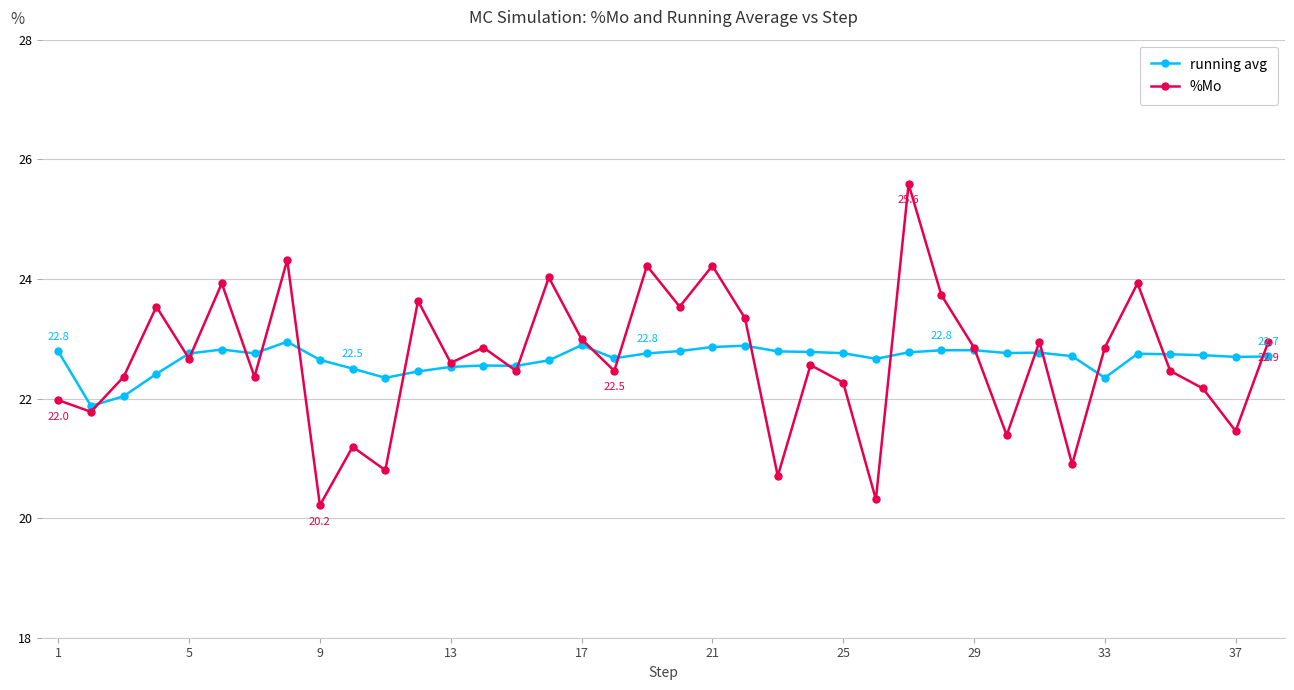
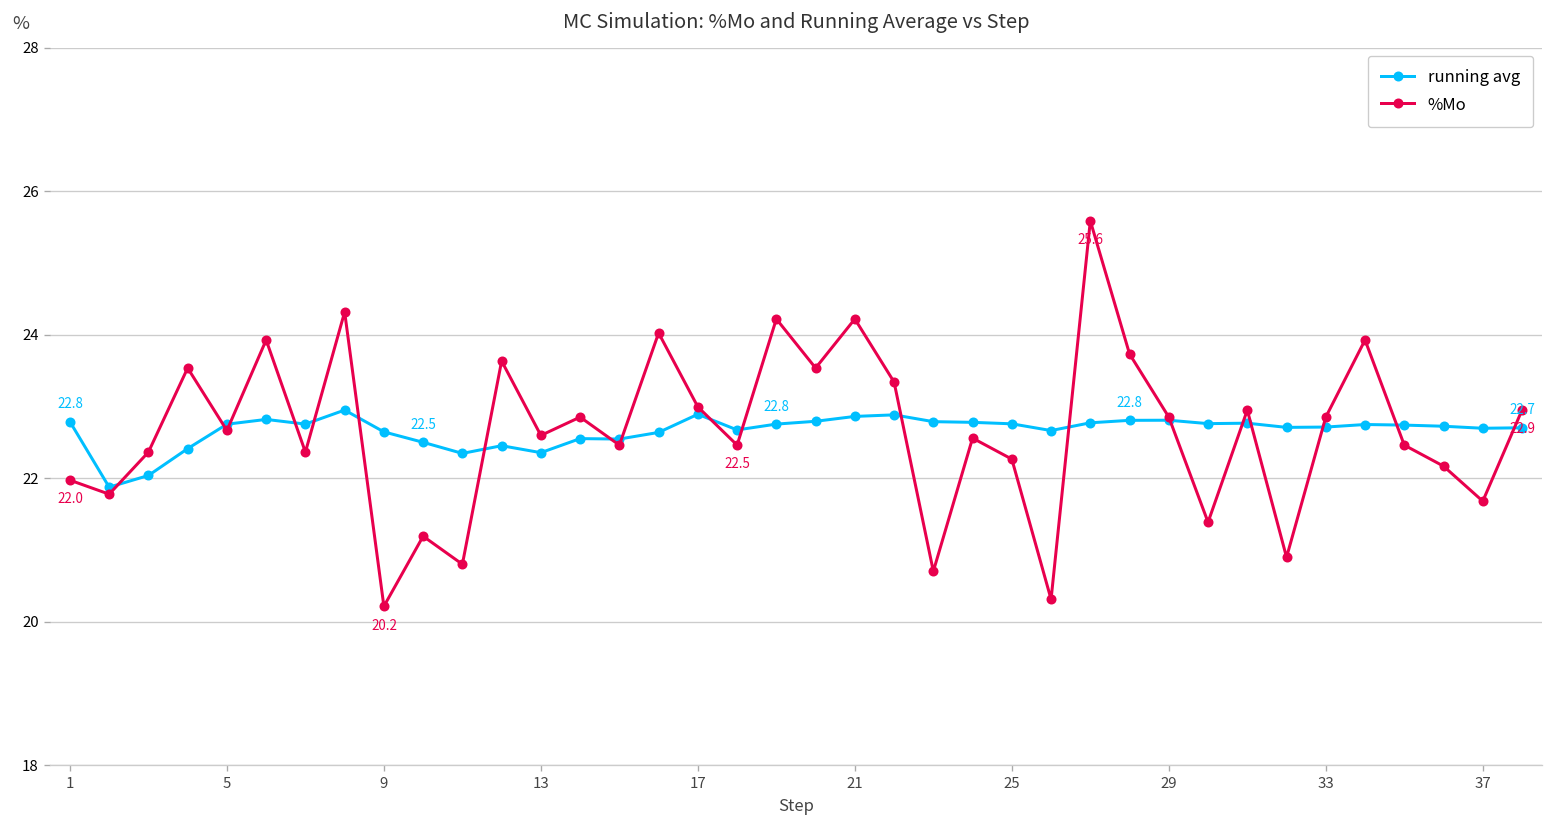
running avg, 13: 22.5 -> 22.4
running avg, 33: 22.3 -> 22.7
%Mo, 37: 21.5 -> 21.7
